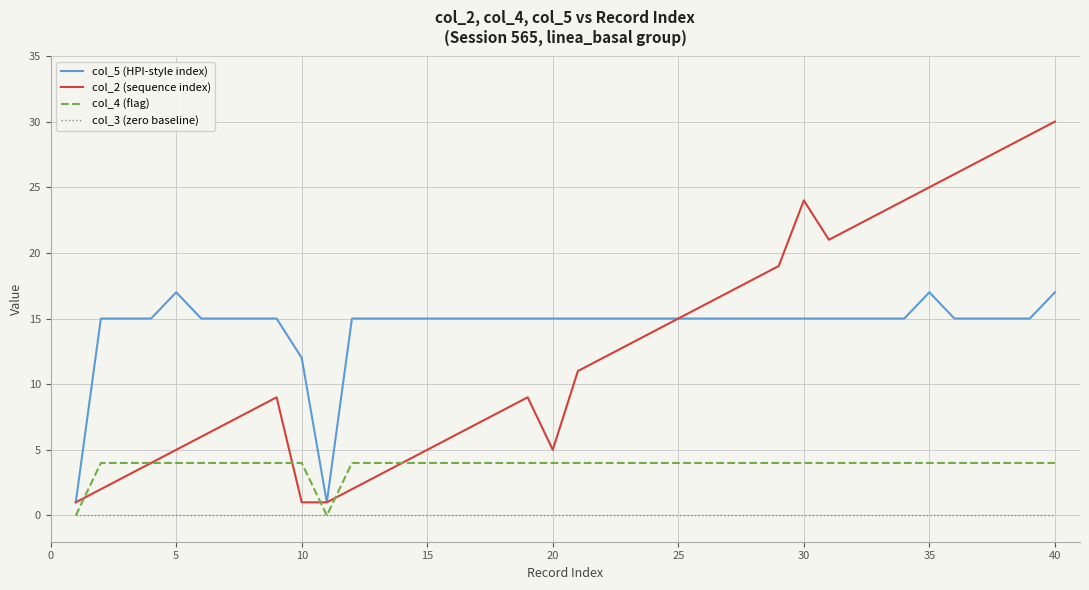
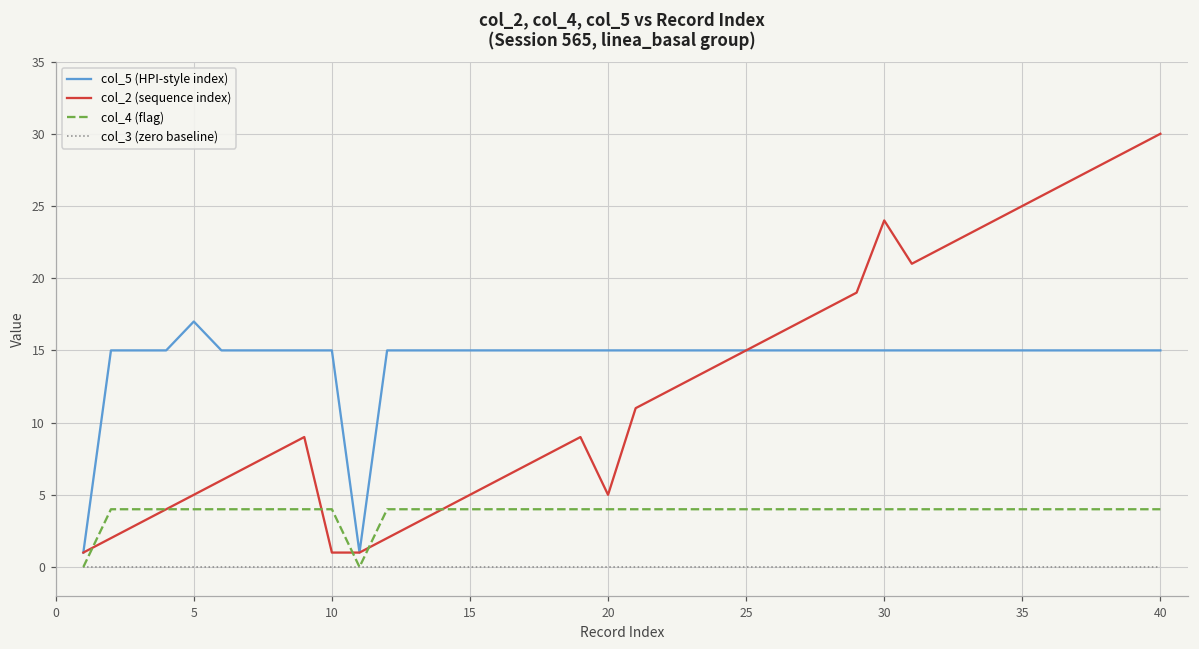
col_5 (HPI-style index), 10: 12 -> 15
col_5 (HPI-style index), 35: 17 -> 15
col_5 (HPI-style index), 40: 17 -> 15
